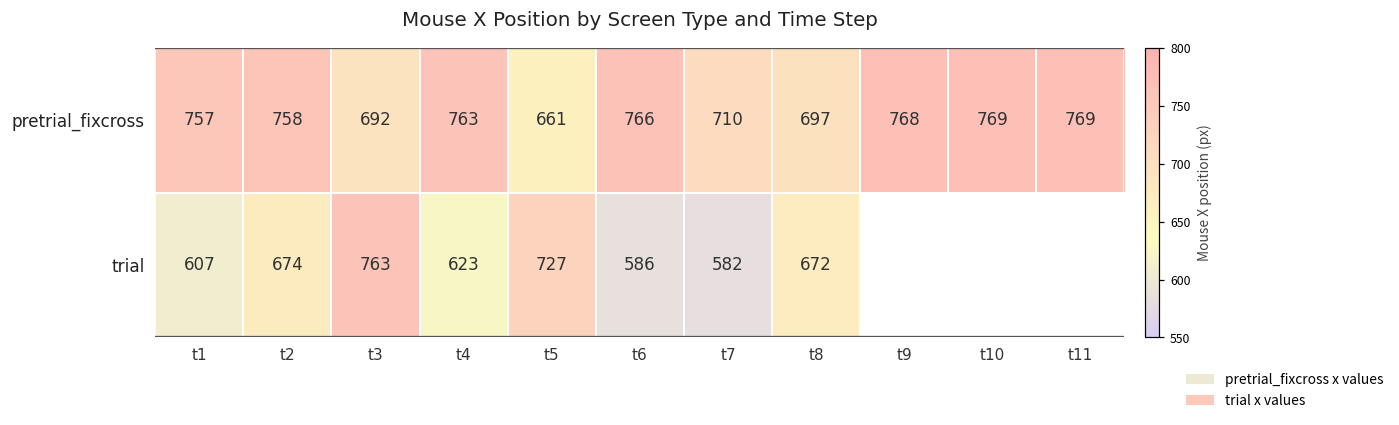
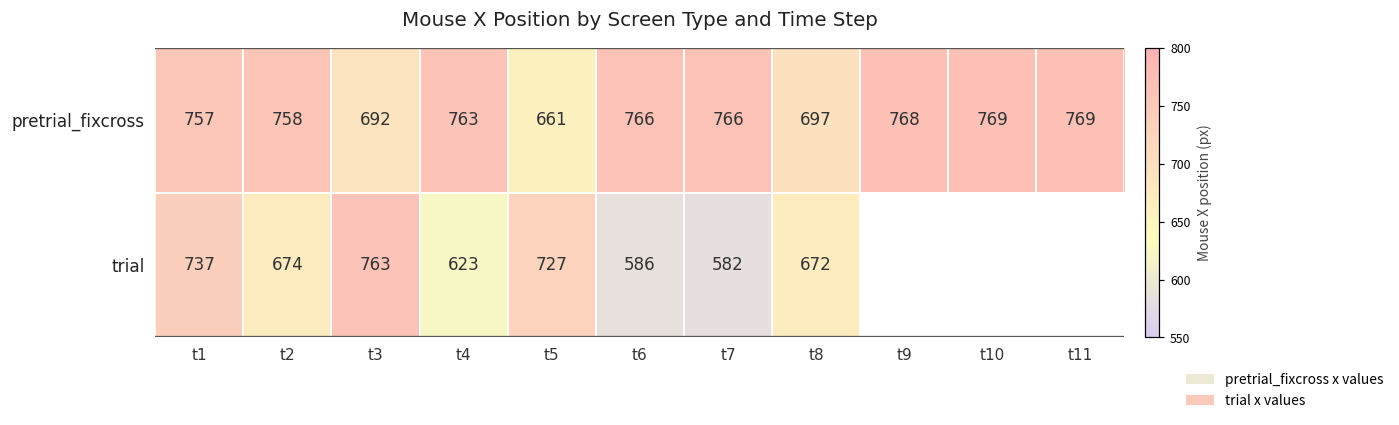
pretrial_fixcross, t7: 710 -> 766
trial, t1: 607 -> 737
